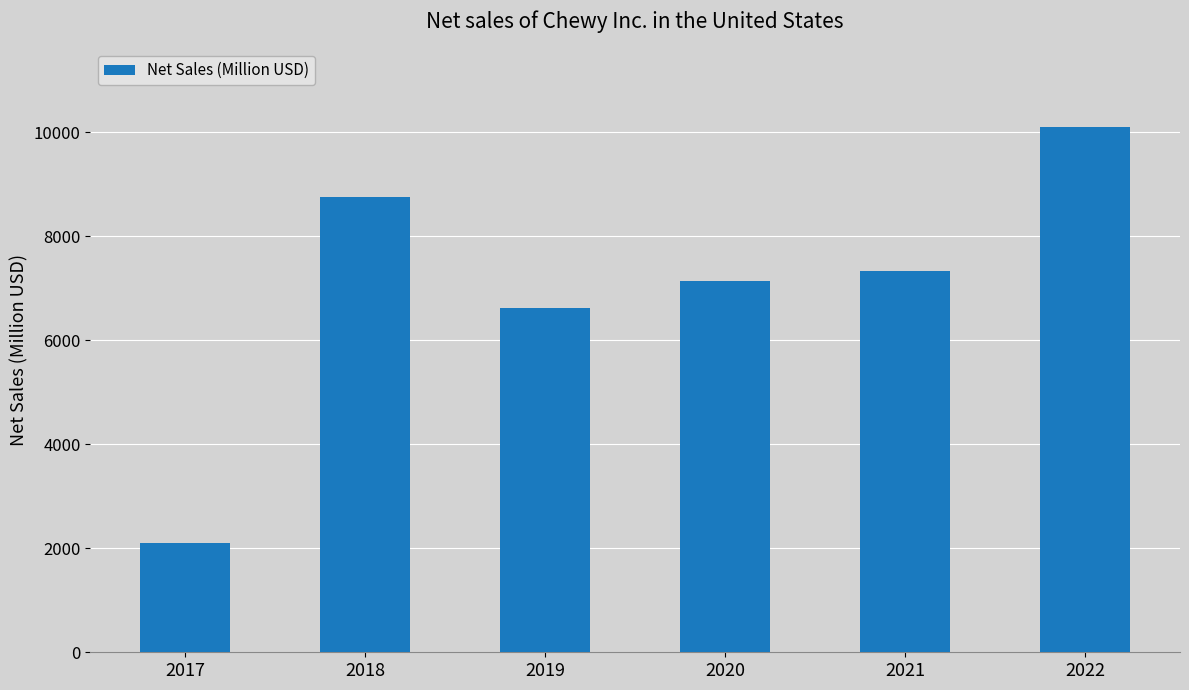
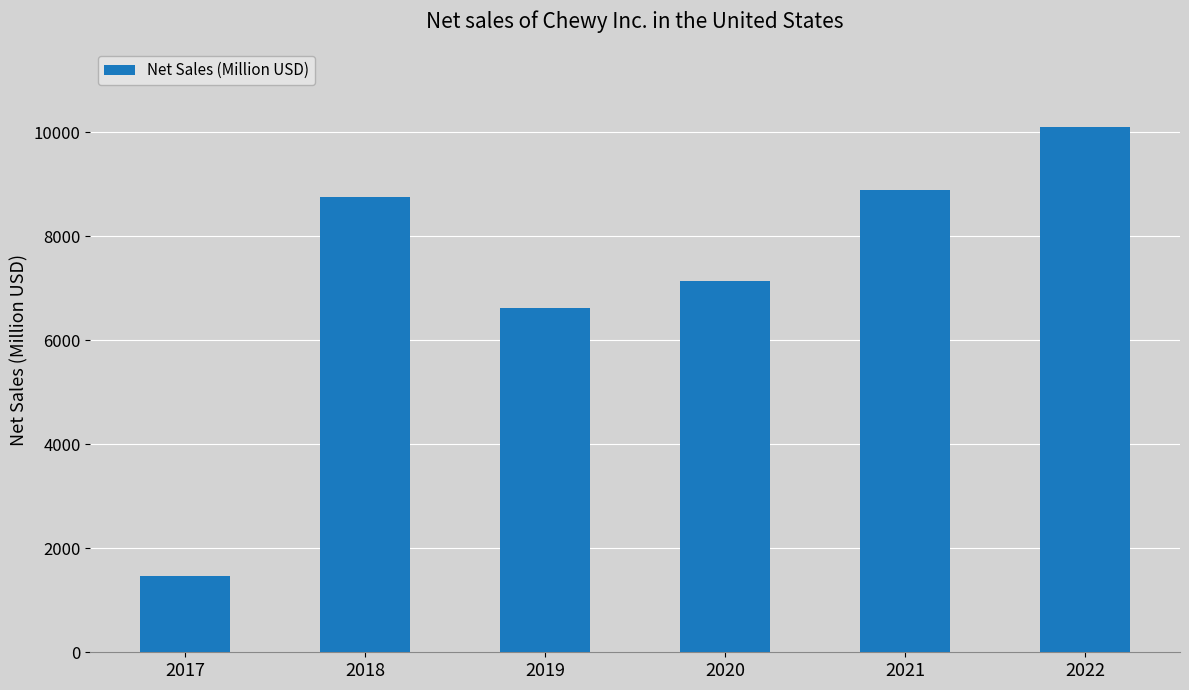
2017: 2100 -> 1500
2021: 7300 -> 8900
